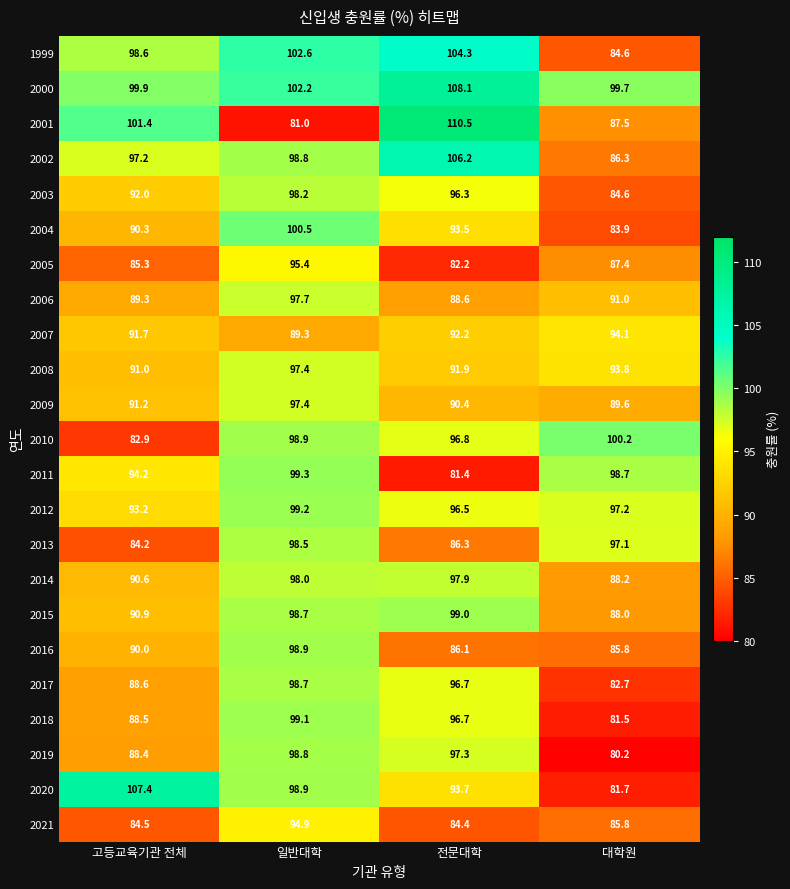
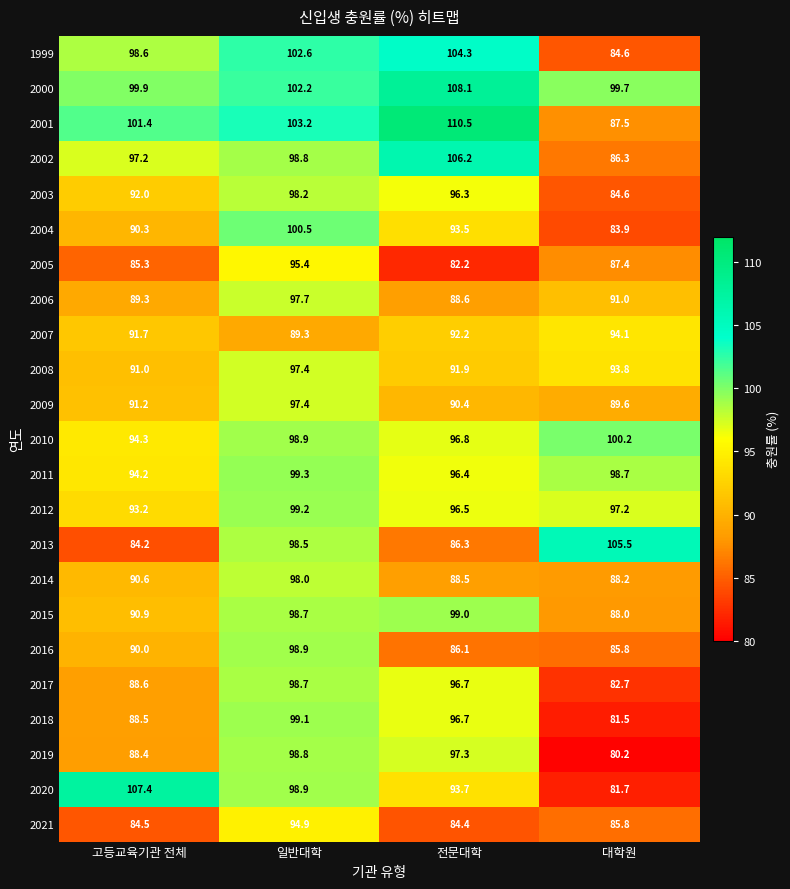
2001, 일반대학: 81.0 -> 103.2
2010, 고등교육기관 전체: 82.9 -> 94.3
2011, 전문대학: 81.4 -> 96.4
2013, 대학원: 97.1 -> 105.5
2014, 전문대학: 97.9 -> 88.5
